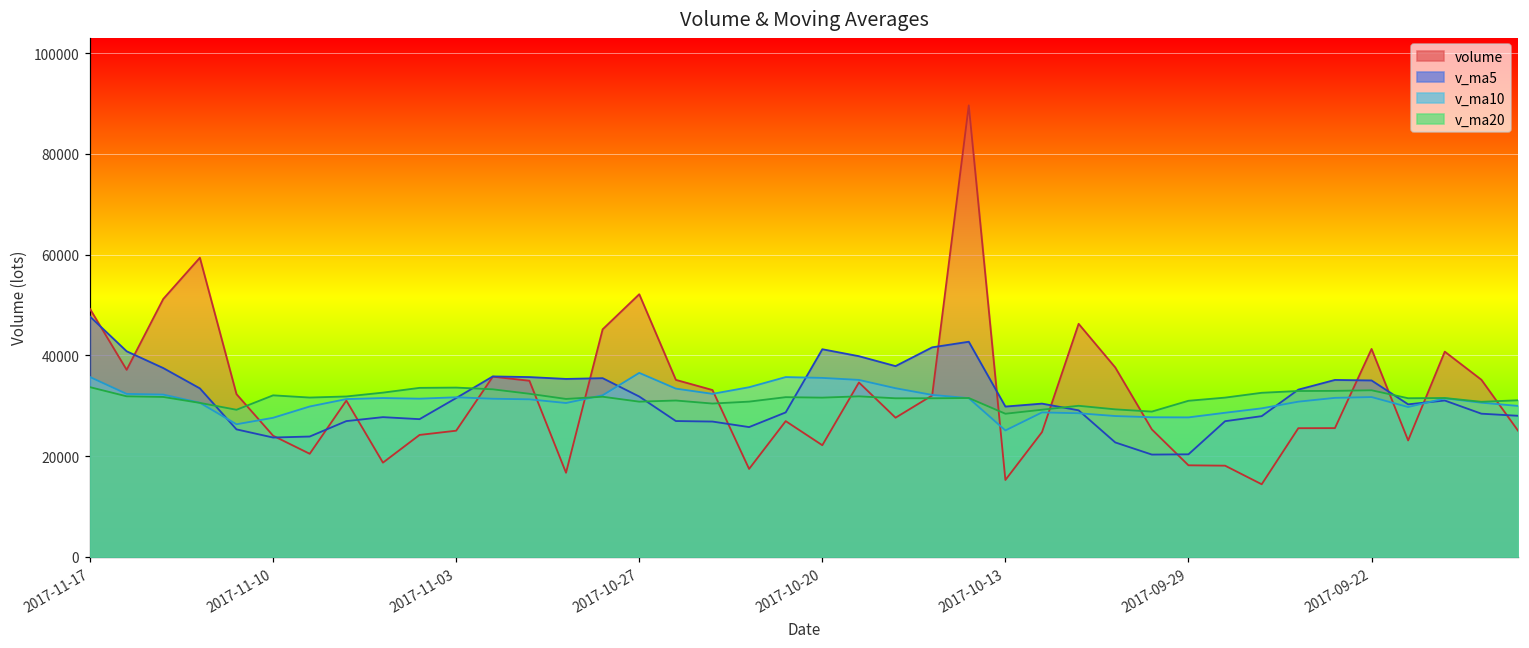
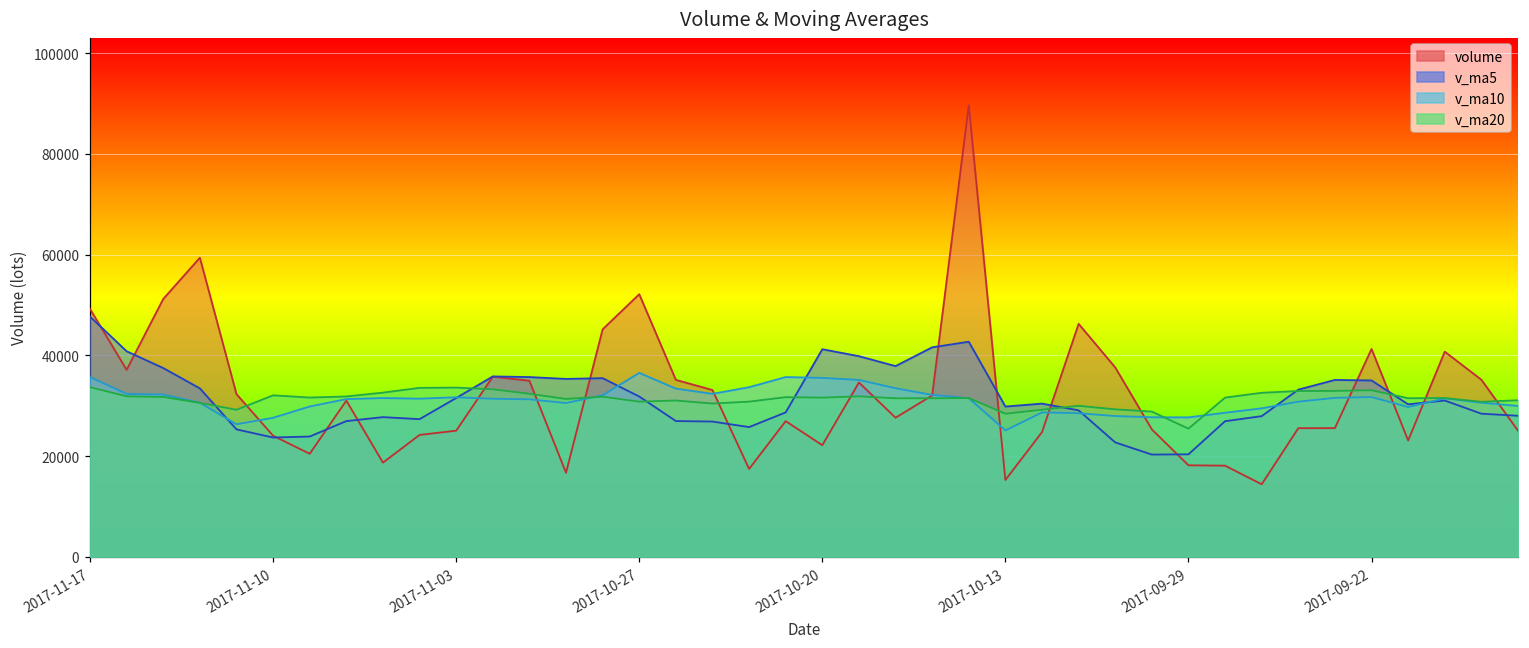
v_ma20, 2017-09-29: 31000 -> 25000
